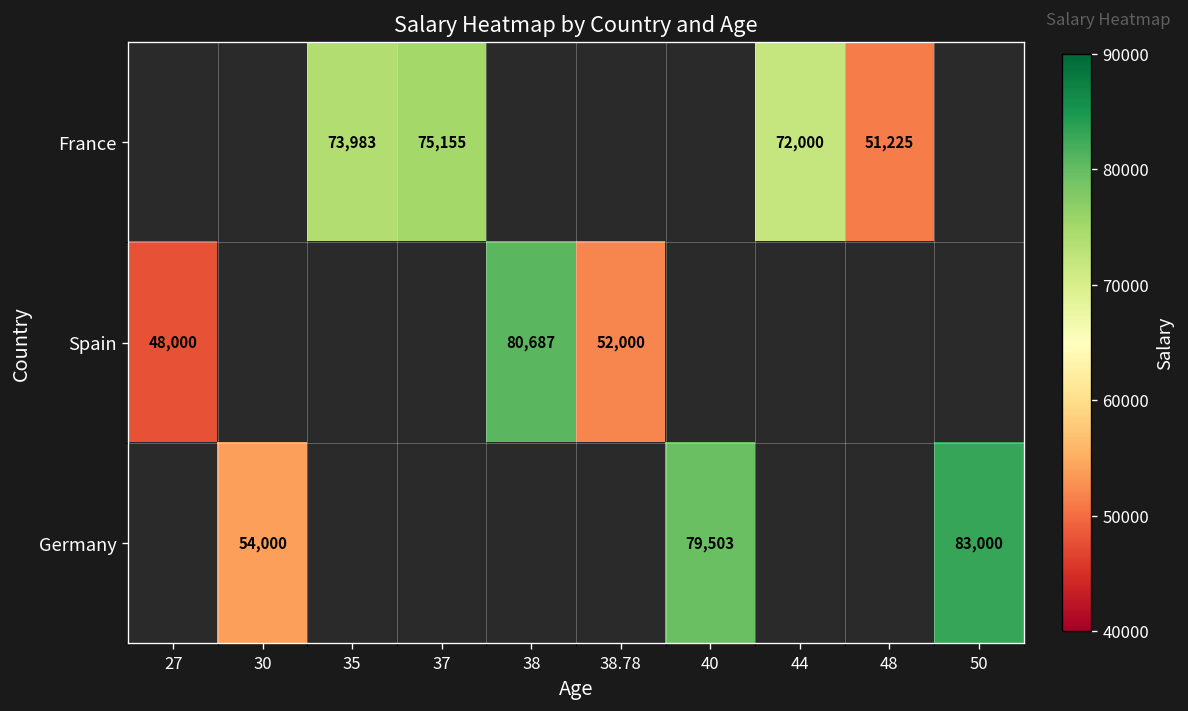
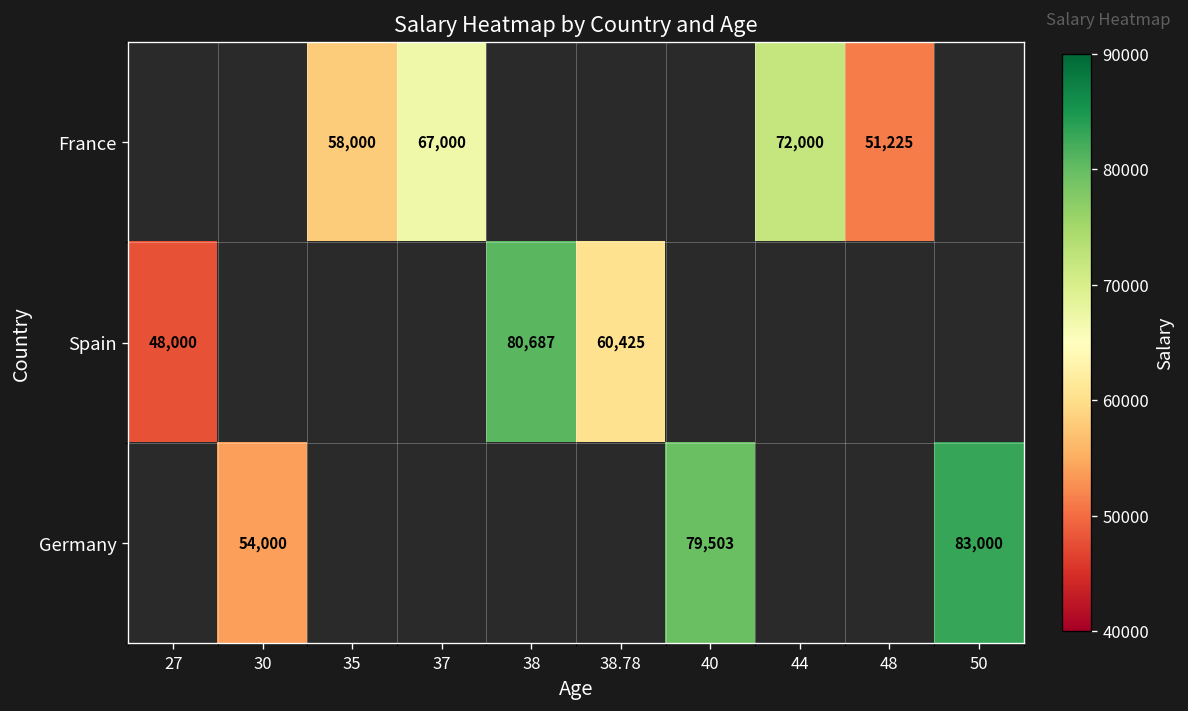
France, 35: 73,983 -> 58,000
France, 37: 75,155 -> 67,000
Spain, 38.78: 52,000 -> 60,425
